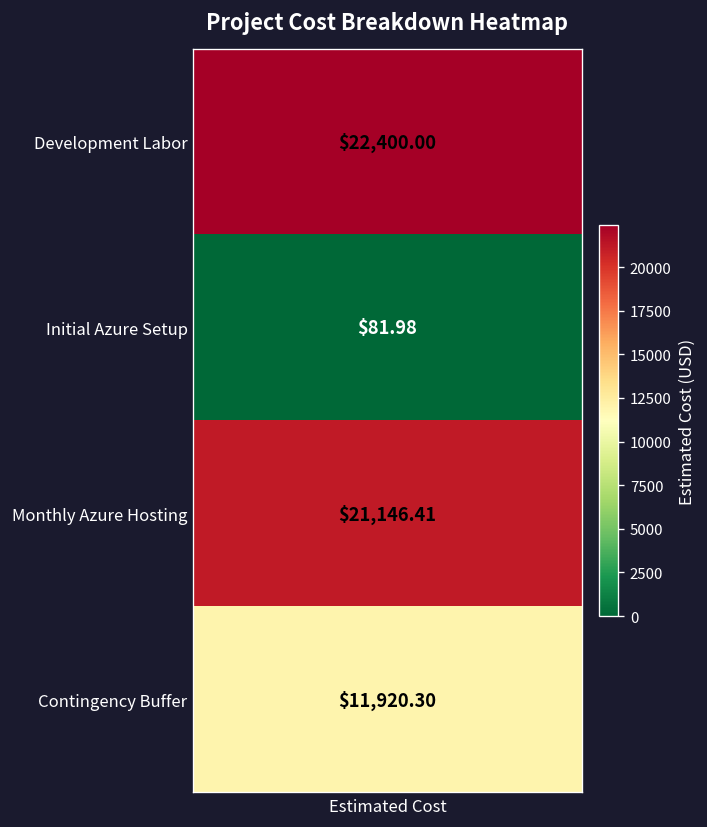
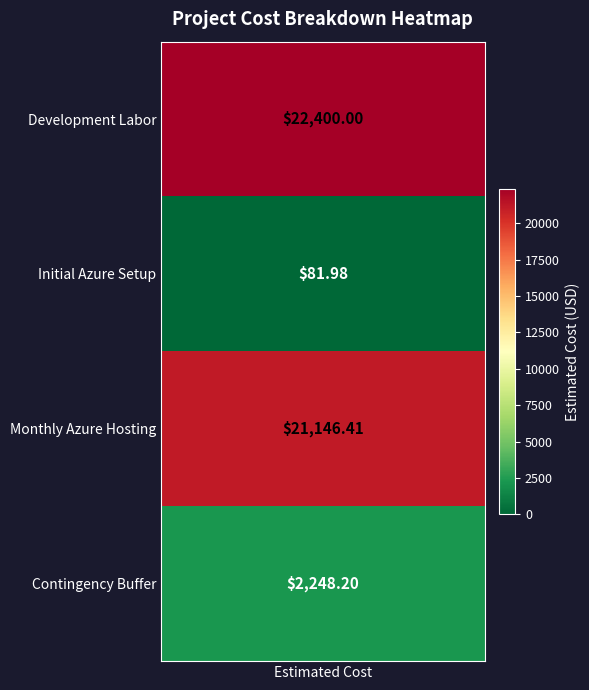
Contingency Buffer, Estimated Cost: $11,920.30 -> $2,248.20
